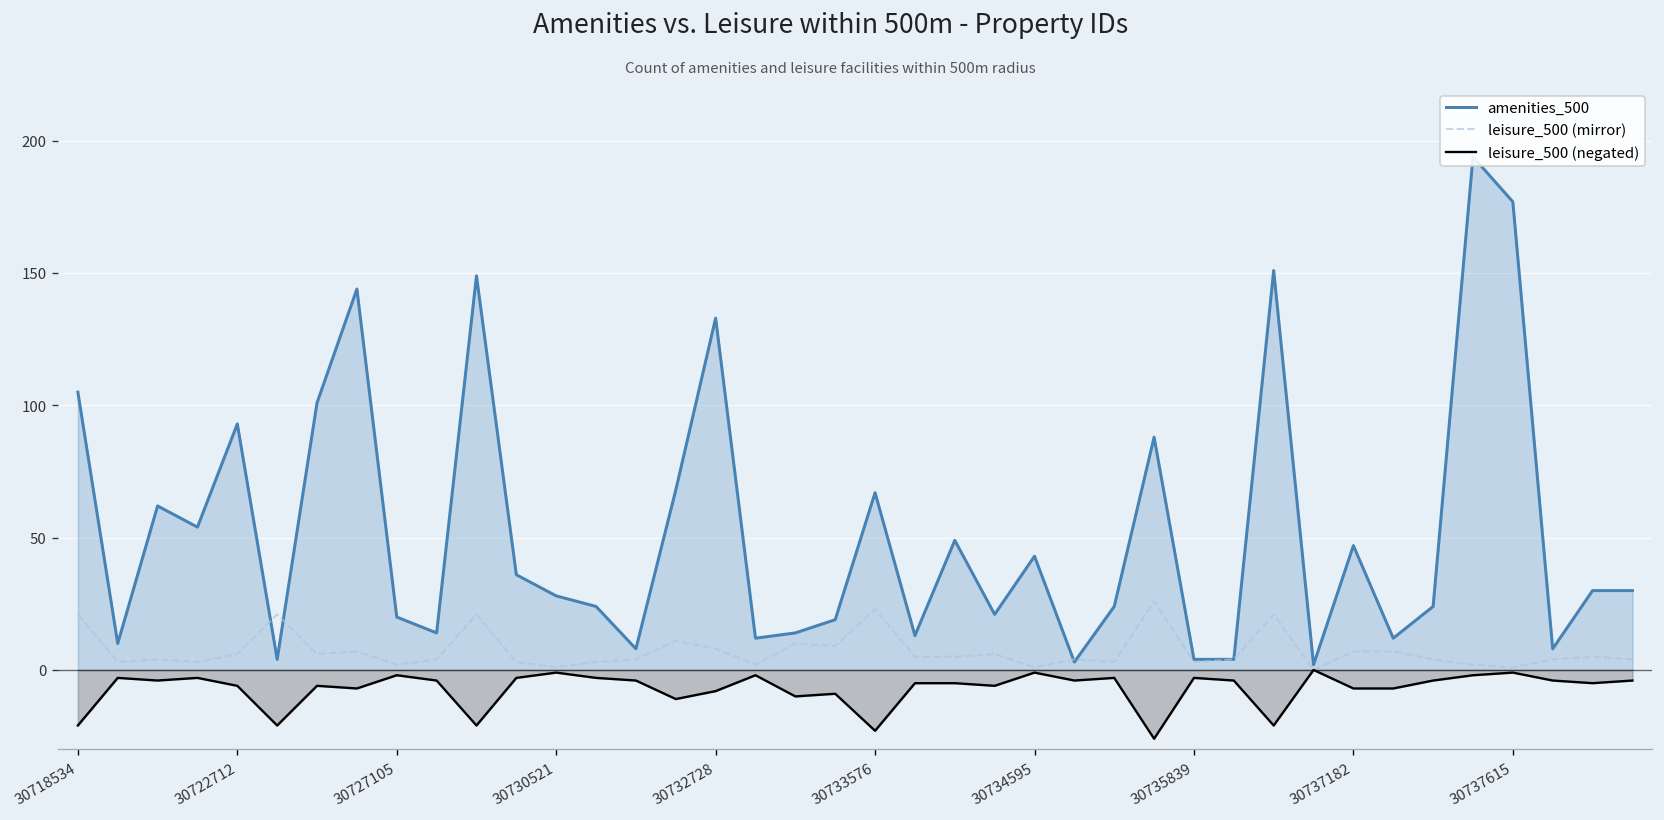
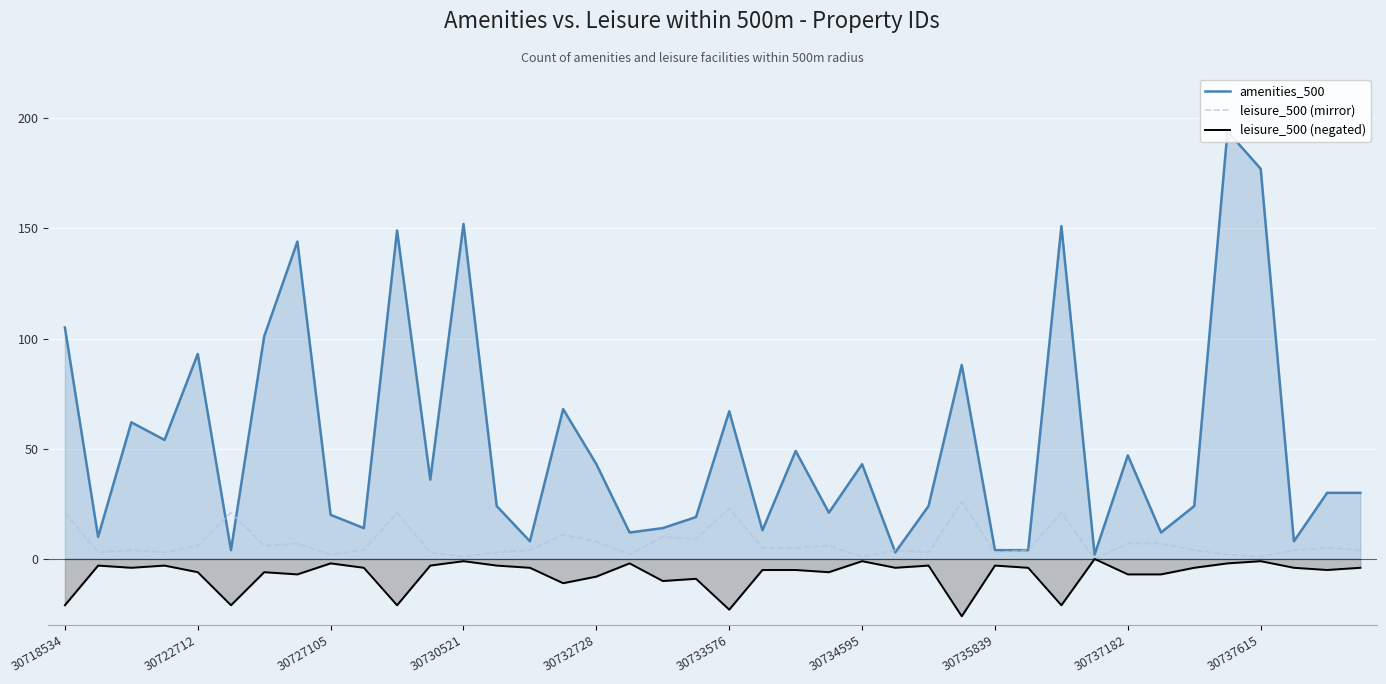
amenities_500, 30730521: 28 -> 152
amenities_500, 30732728: 133 -> 43
